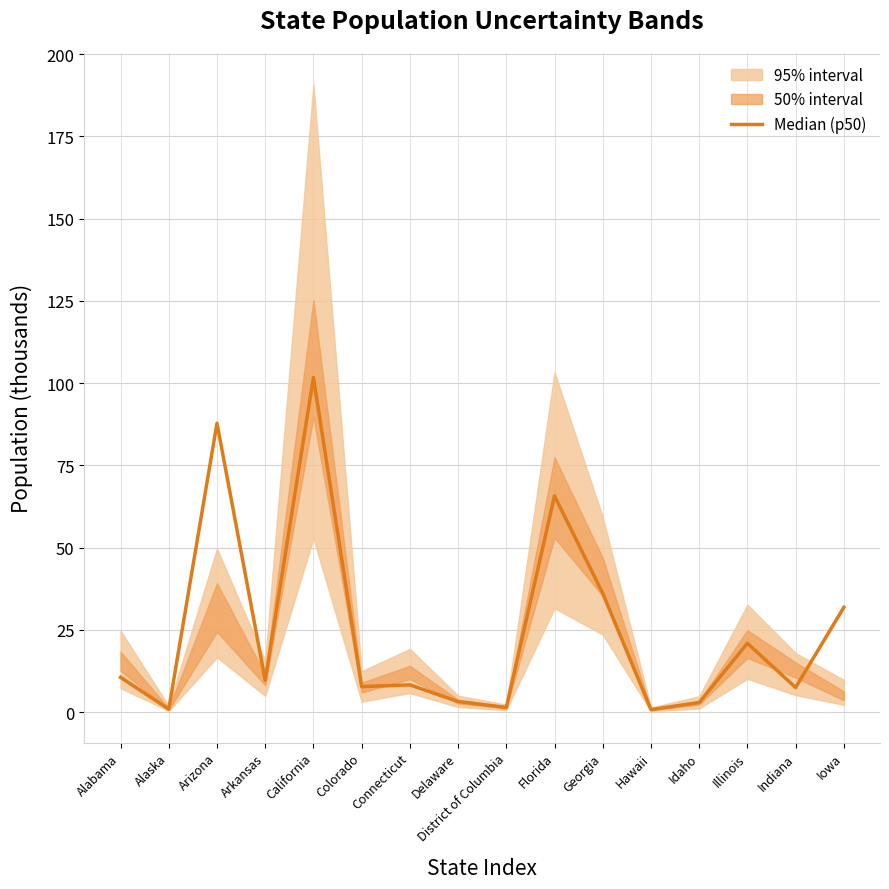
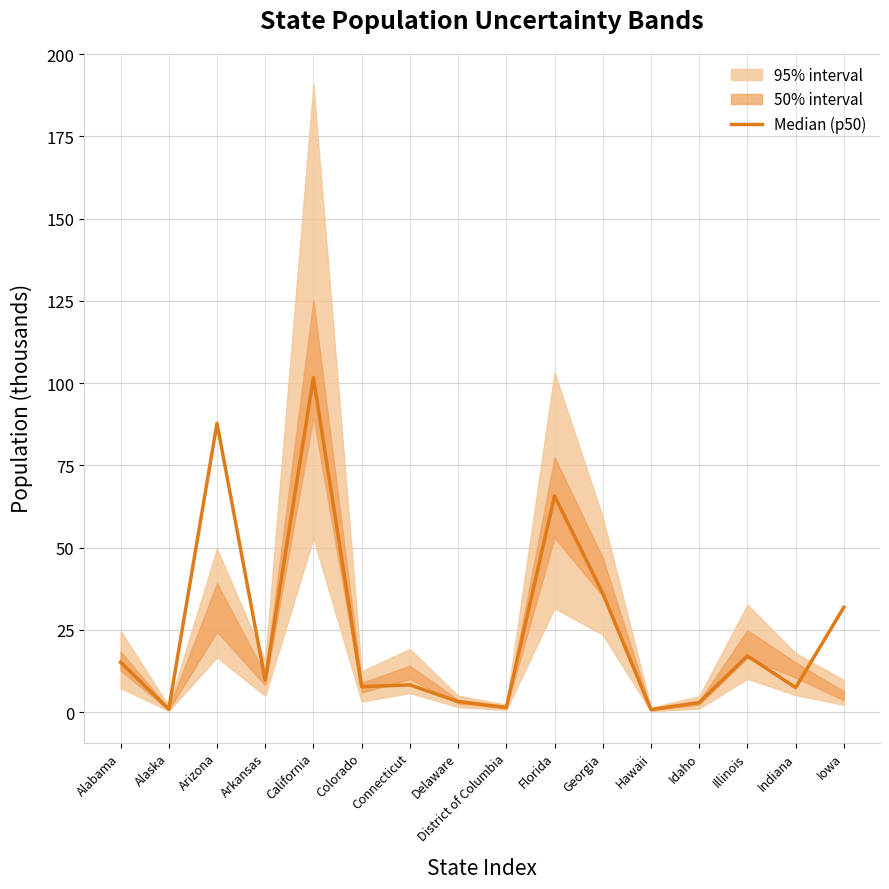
Median (p50), Alabama: 11 -> 15
Median (p50), Illinois: 21 -> 17
